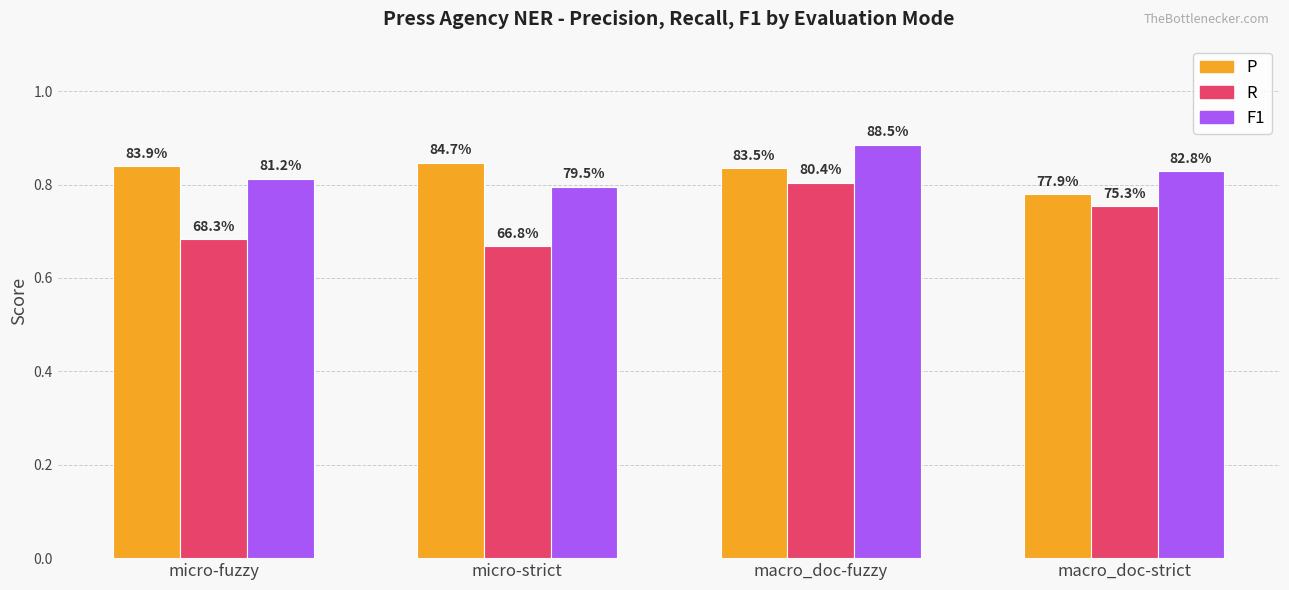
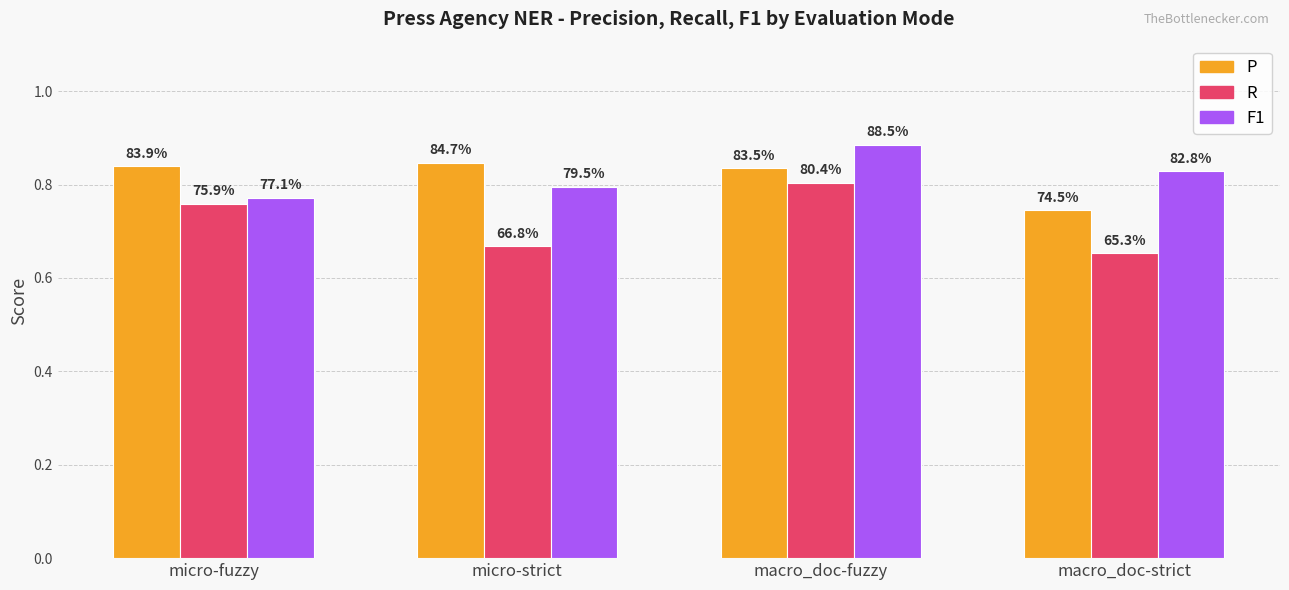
R, micro-fuzzy: 68.3% -> 75.9%
F1, micro-fuzzy: 81.2% -> 77.1%
P, macro_doc-strict: 77.9% -> 74.5%
R, macro_doc-strict: 75.3% -> 65.3%
